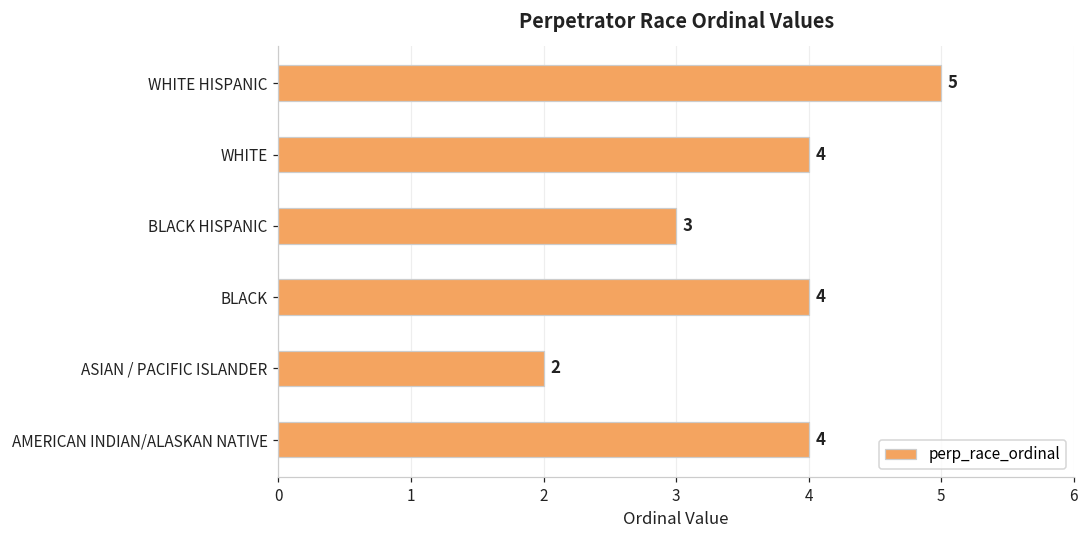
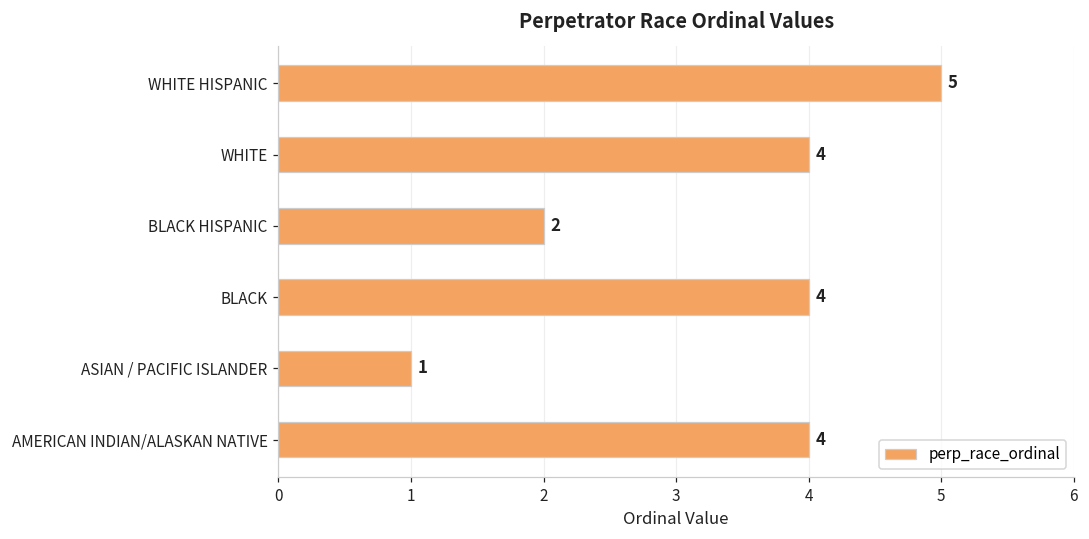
BLACK HISPANIC: 3 -> 2
ASIAN / PACIFIC ISLANDER: 2 -> 1
